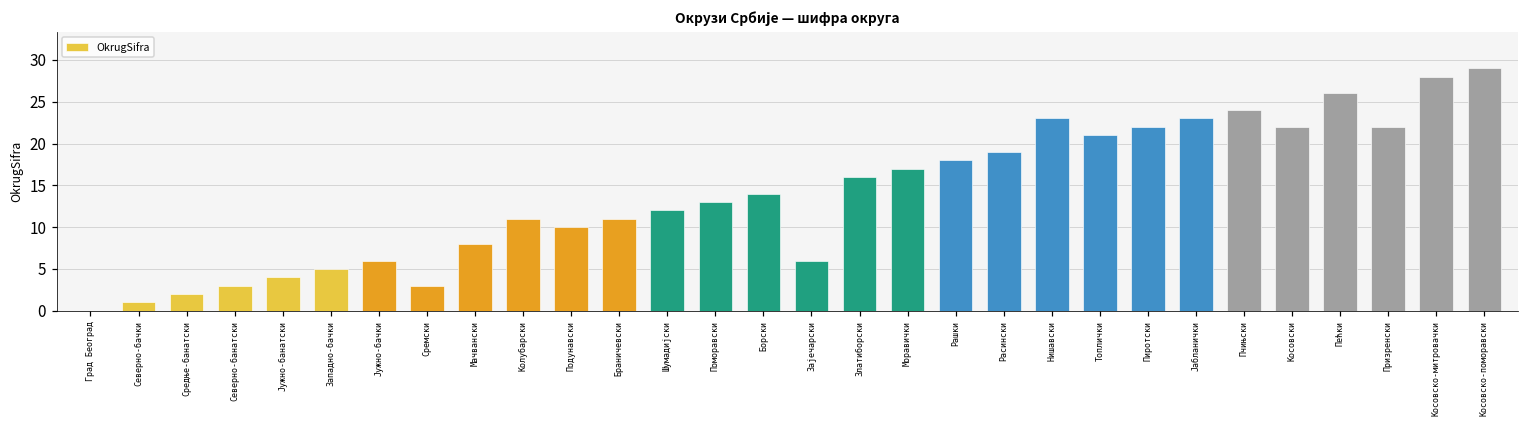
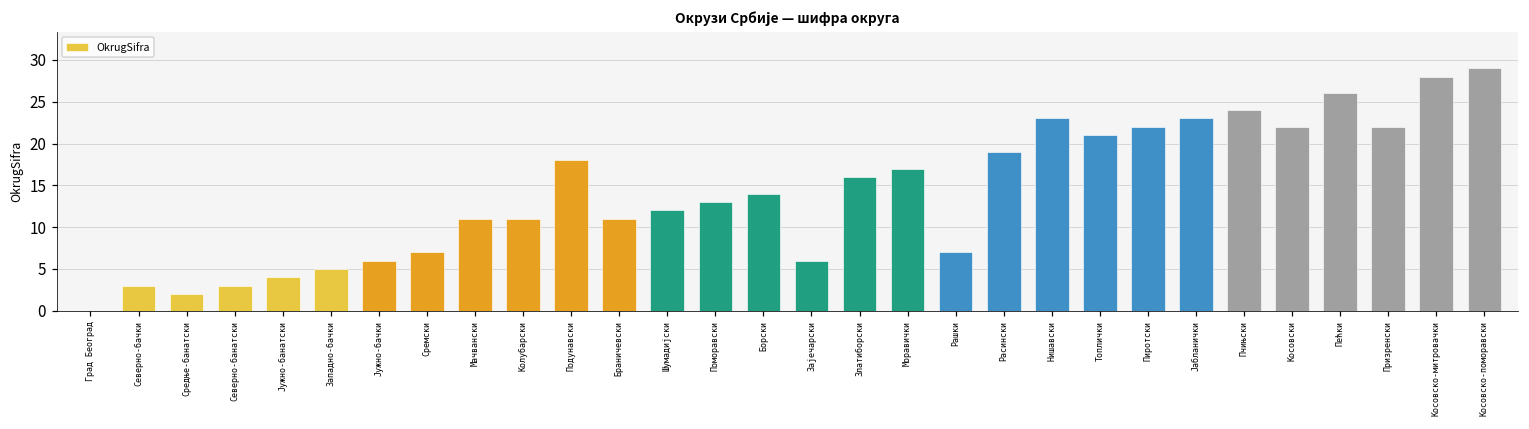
Северно-бачки: 1 -> 3
Сремски: 3 -> 7
Мачвански: 8 -> 11
Подунавски: 10 -> 18
Рашки: 18 -> 7
